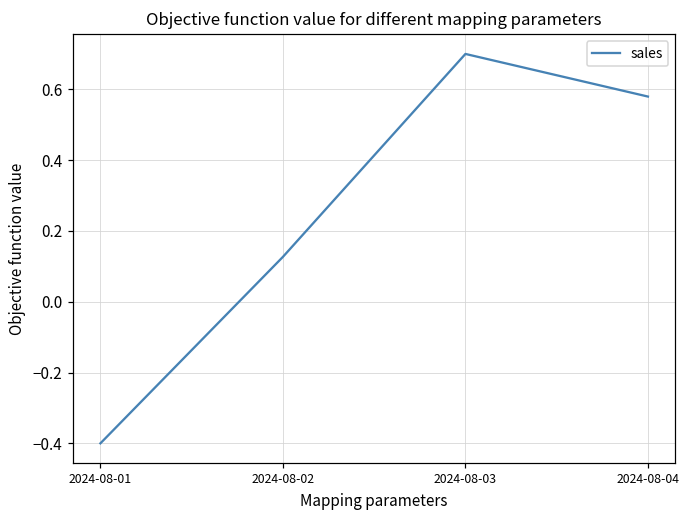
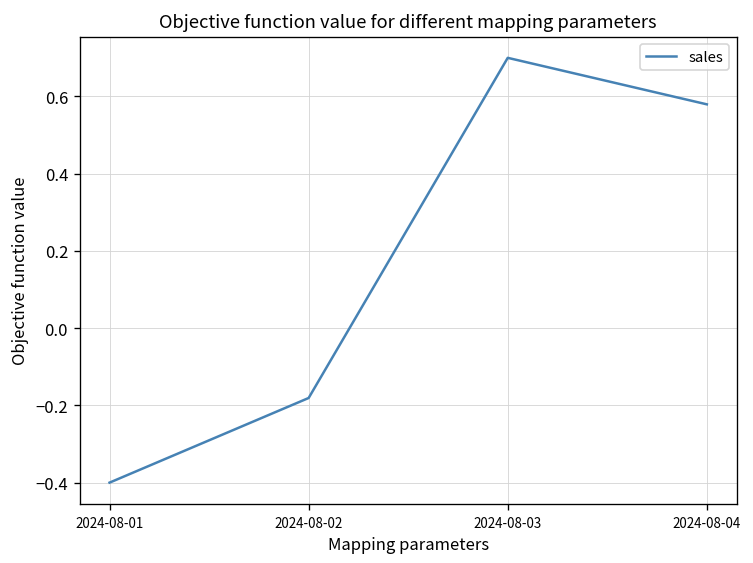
2024-08-02: 0.13 -> -0.18
